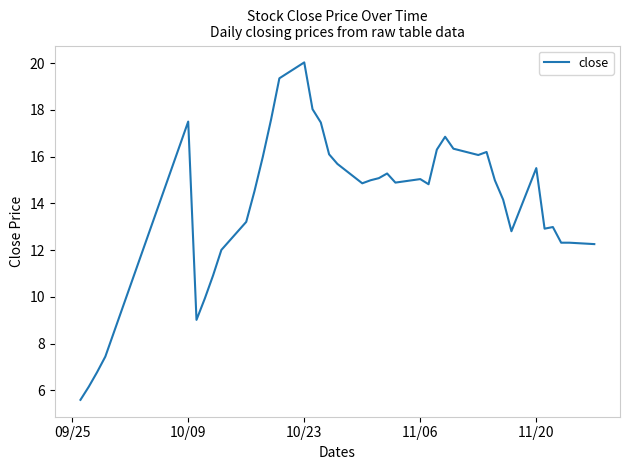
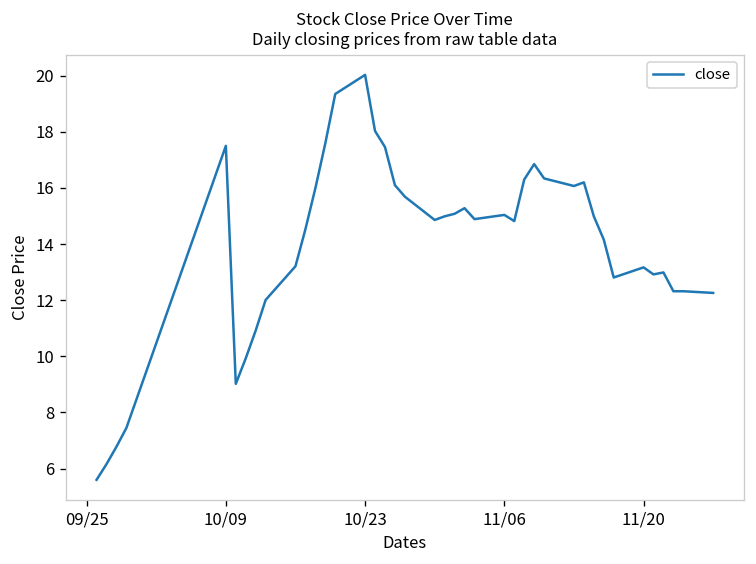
11/20: 15.5 -> 13.2
